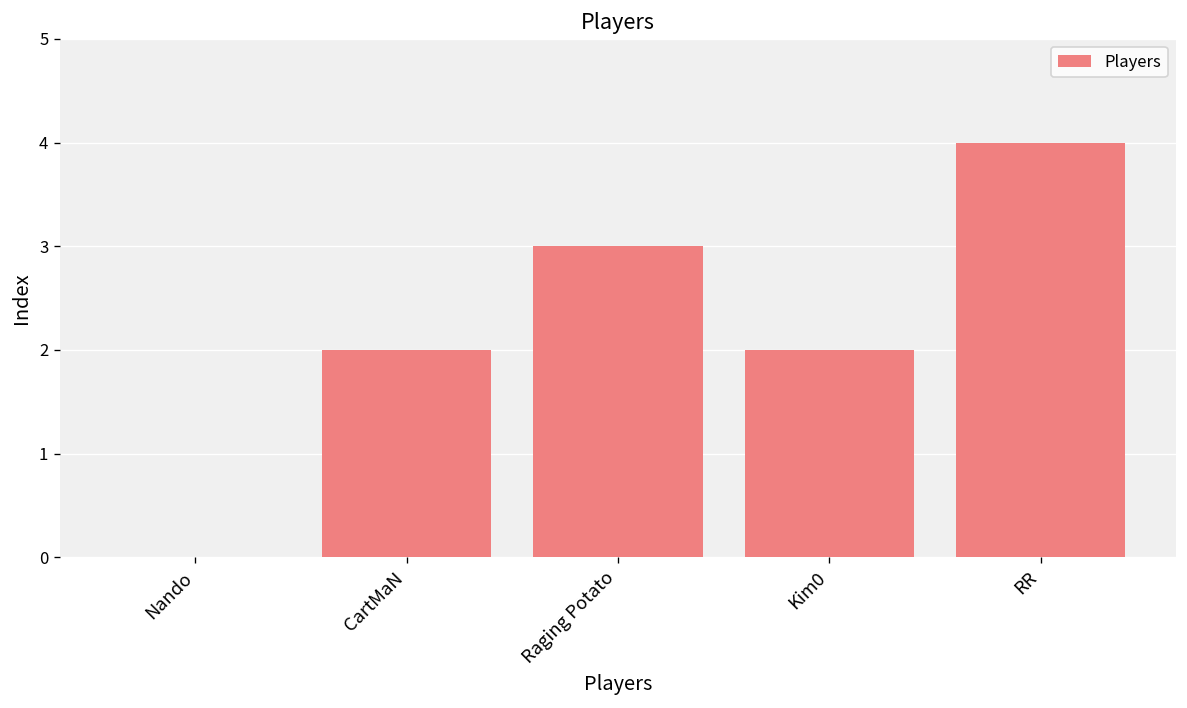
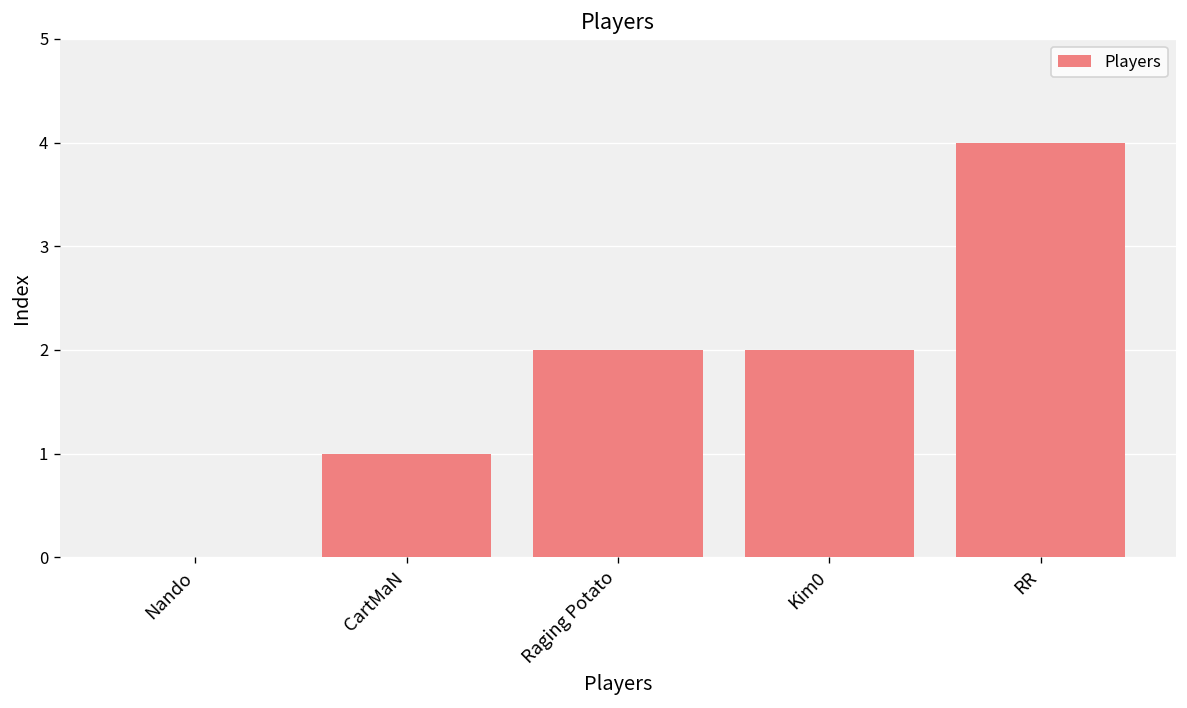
CartMaN: 2 -> 1
Raging Potato: 3 -> 2
